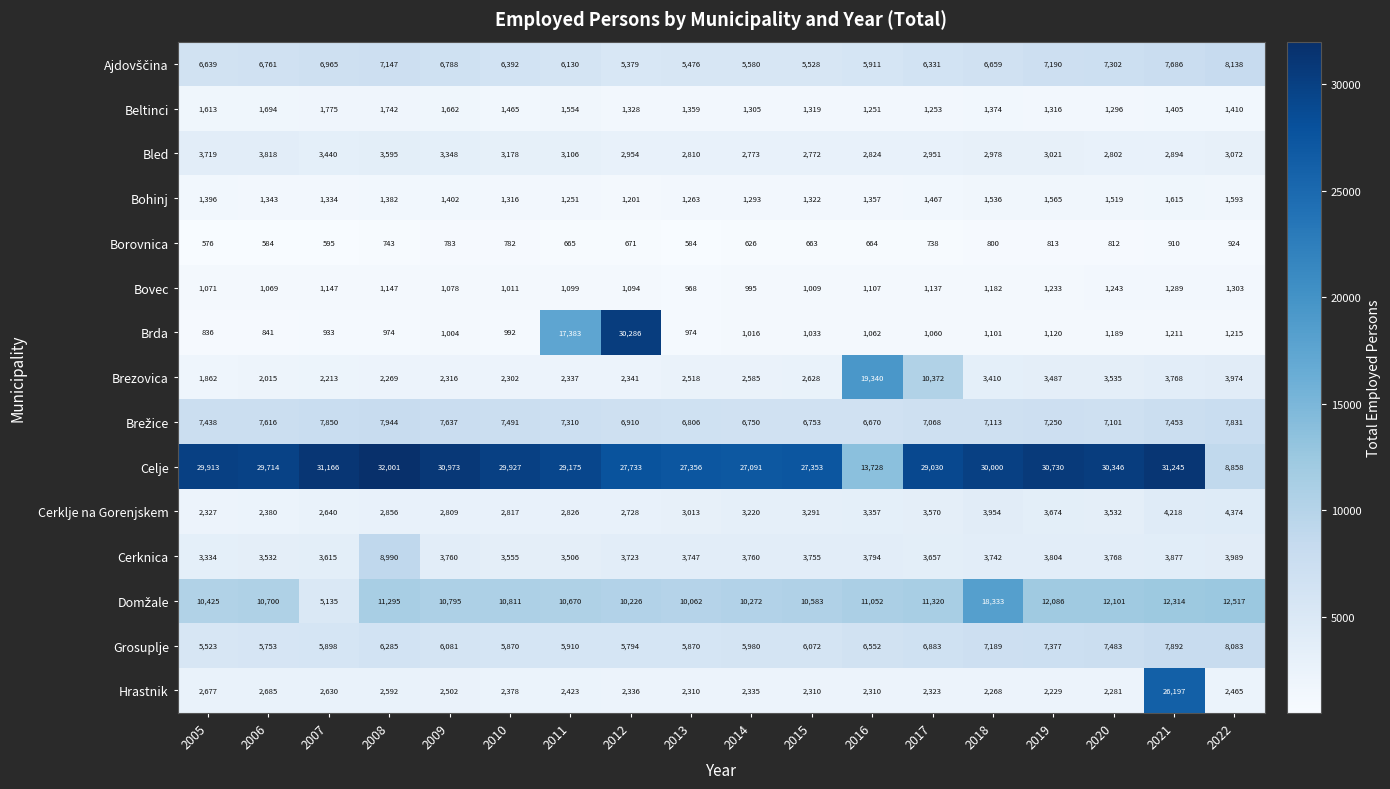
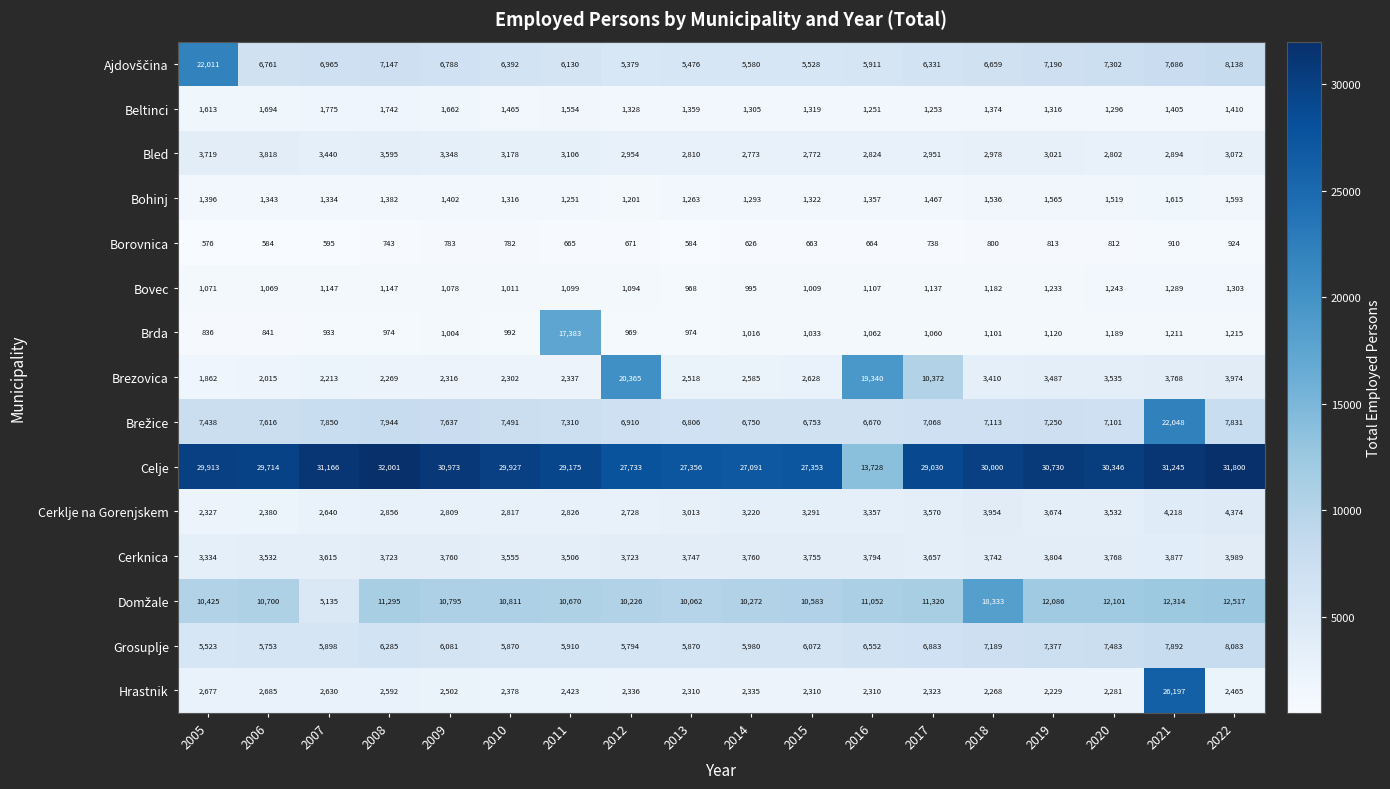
Ajdovščina, 2005: 6,639 -> 22,011
Brda, 2012: 30,286 -> 969
Brezovica, 2012: 2,341 -> 20,365
Brežice, 2021: 7,453 -> 22,048
Celje, 2022: 8,858 -> 31,800
Cerknica, 2008: 8,990 -> 3,723
